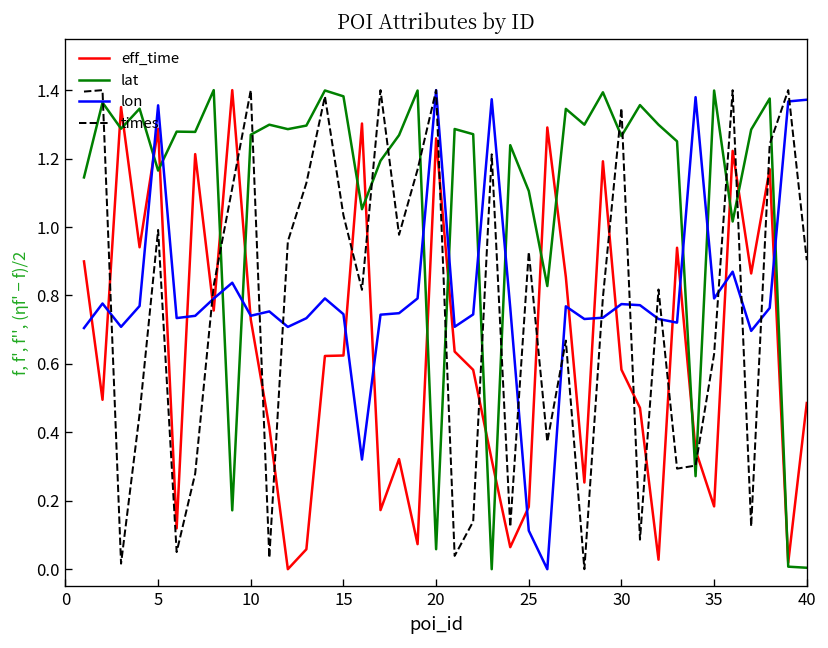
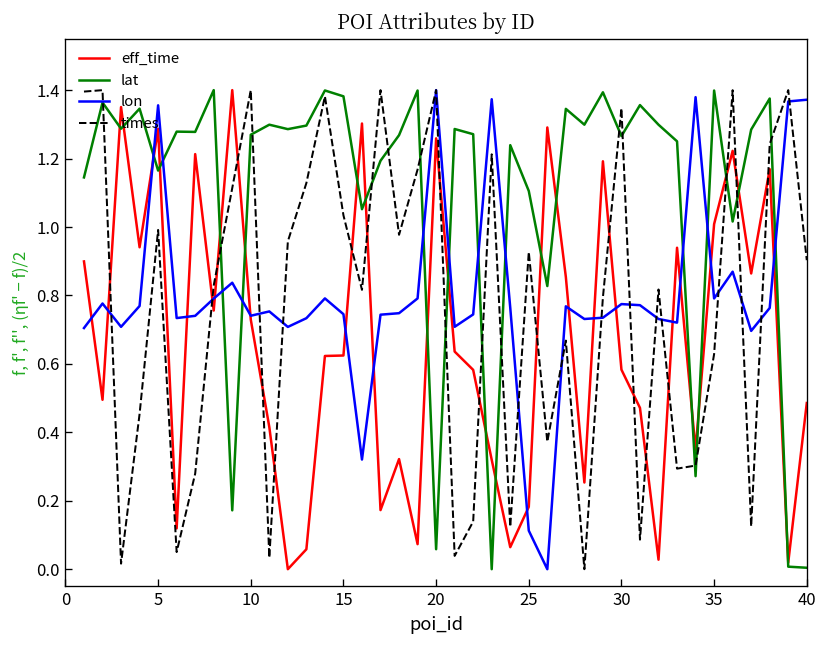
eff_time, 35: 0.18 -> 1.01
